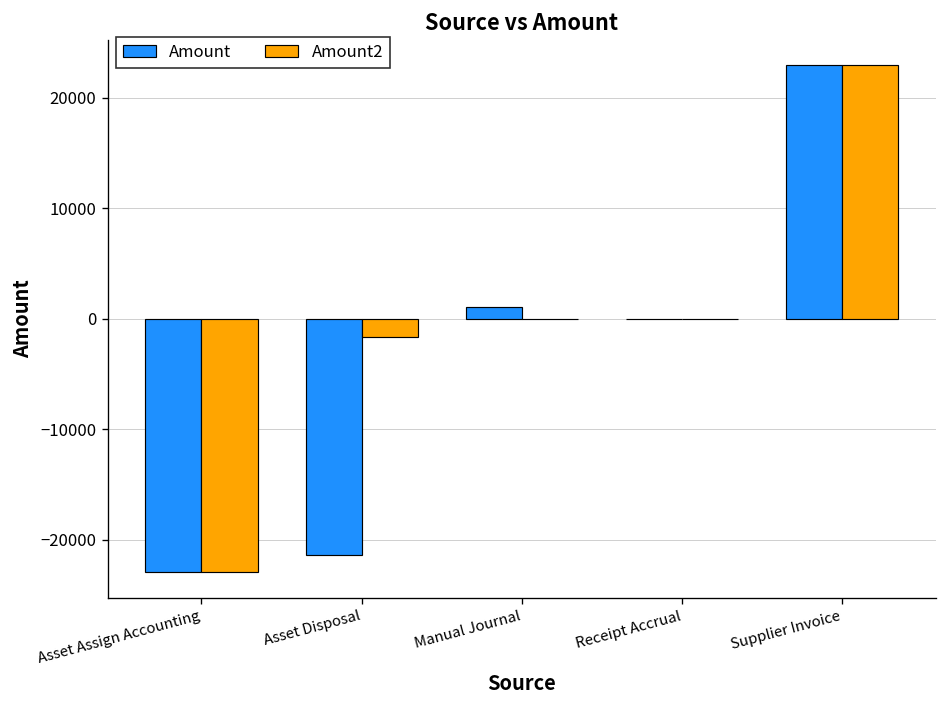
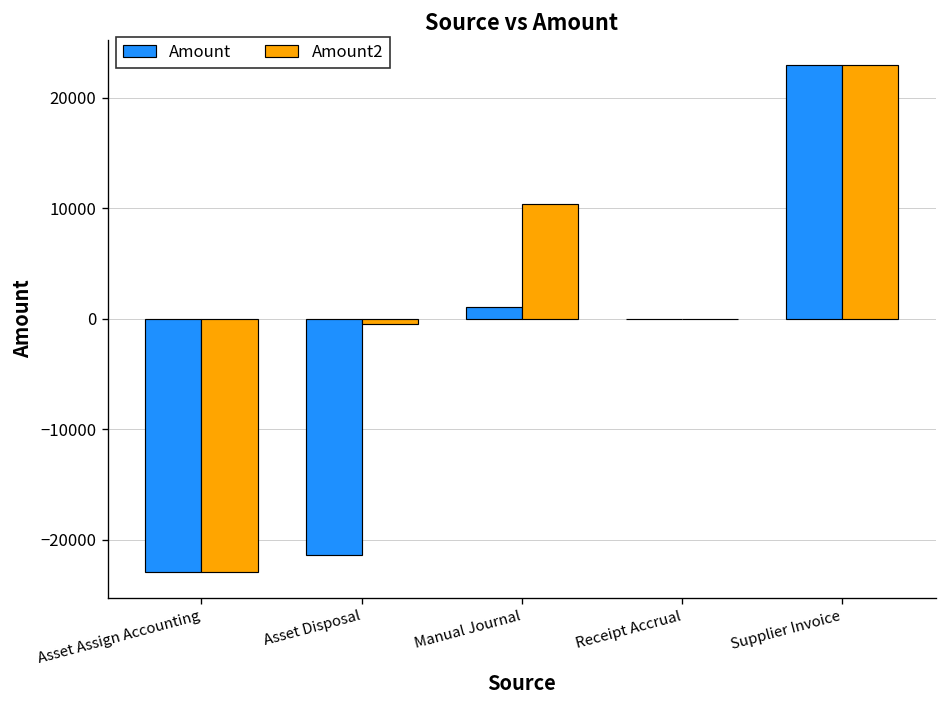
Amount2, Asset Disposal: -2000 -> 0
Amount2, Manual Journal: 0 -> 10000
